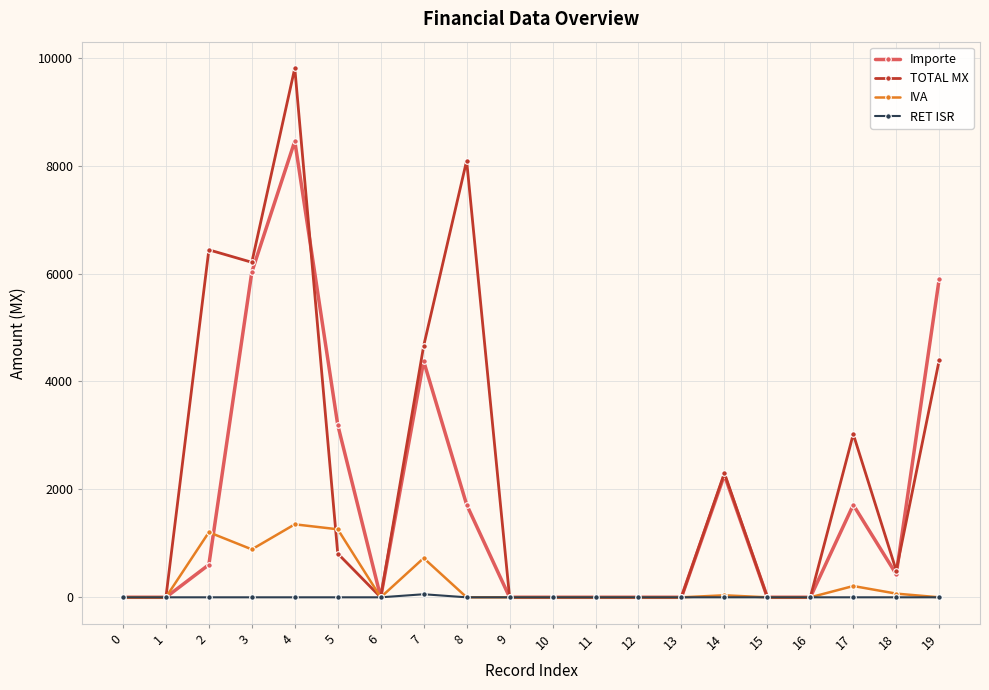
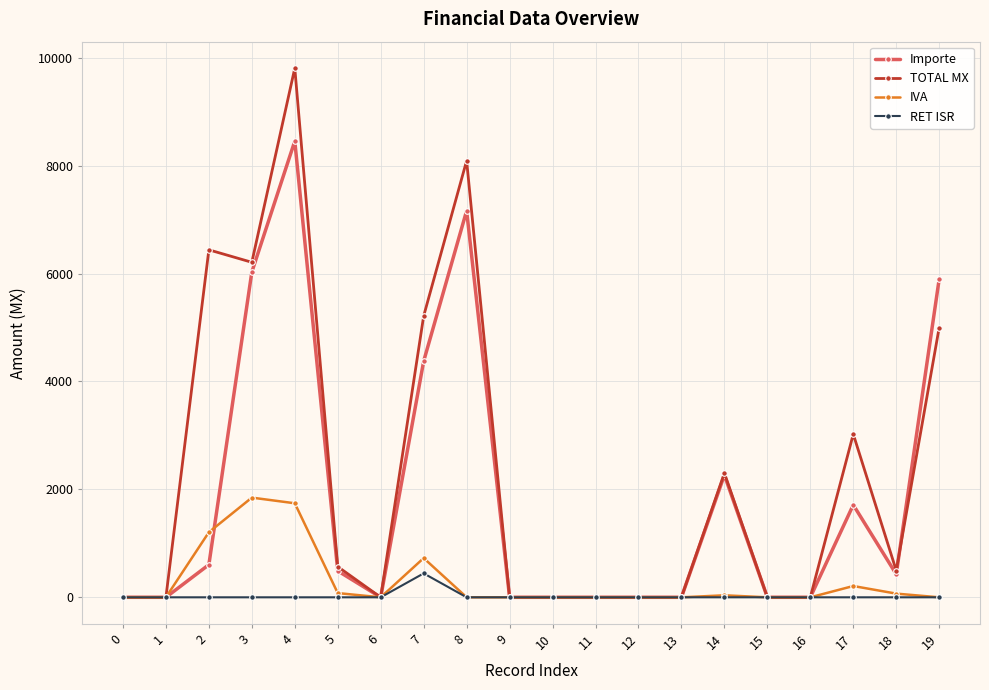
IVA, 3: 900 -> 1800
IVA, 4: 1400 -> 1700
Importe, 5: 3200 -> 500
TOTAL MX, 5: 800 -> 600
IVA, 5: 1300 -> 100
TOTAL MX, 7: 4700 -> 5200
RET ISR, 7: 100 -> 400
Importe, 8: 1700 -> 7200
TOTAL MX, 19: 4400 -> 5000
